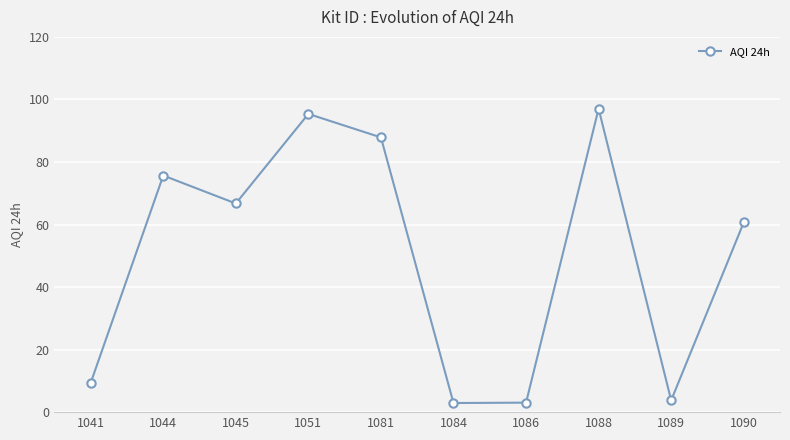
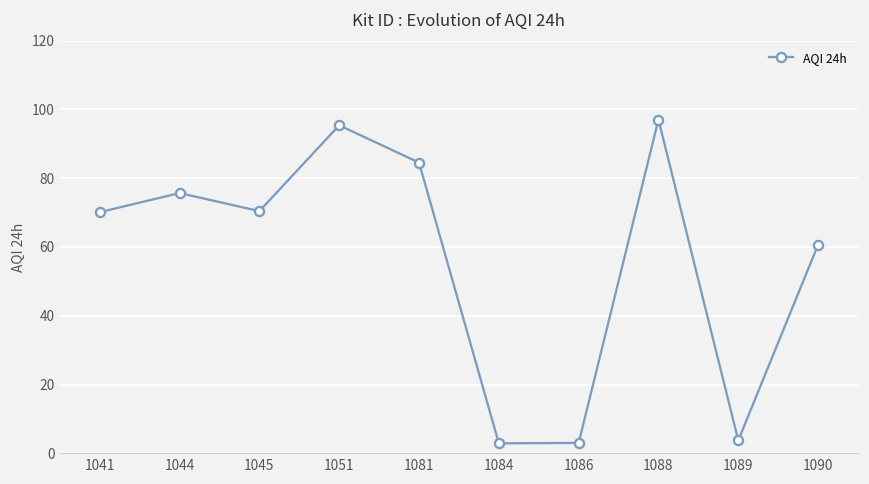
1041: 9 -> 70
1045: 67 -> 70
1081: 88 -> 85
